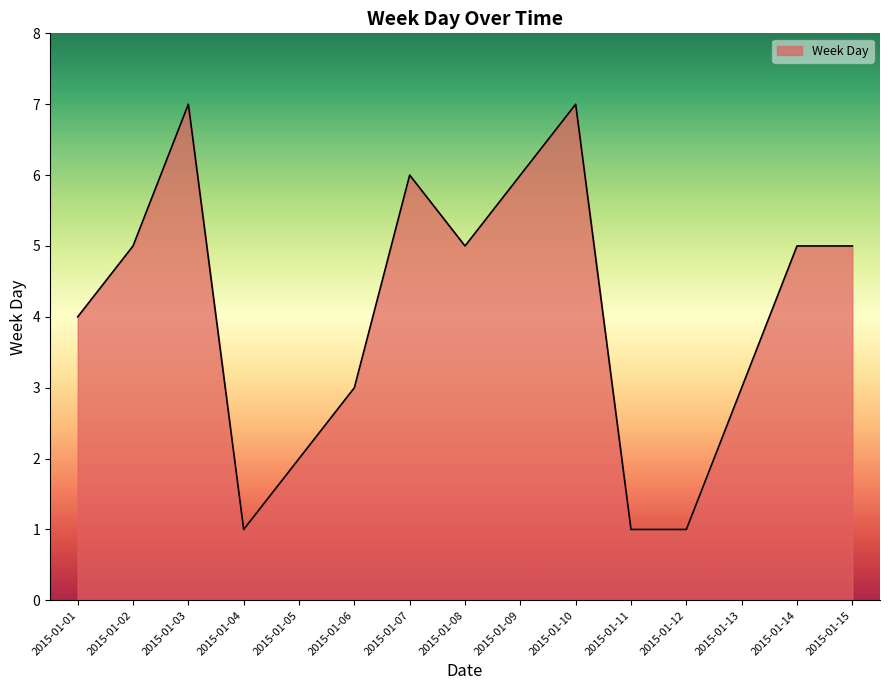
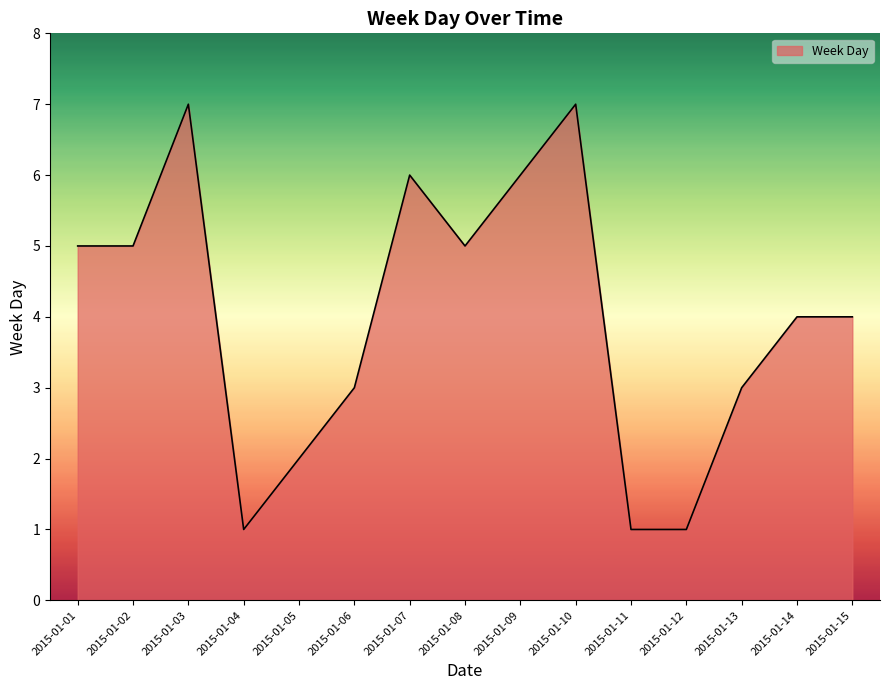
2015-01-01: 4 -> 5
2015-01-14: 5 -> 4
2015-01-15: 5 -> 4
